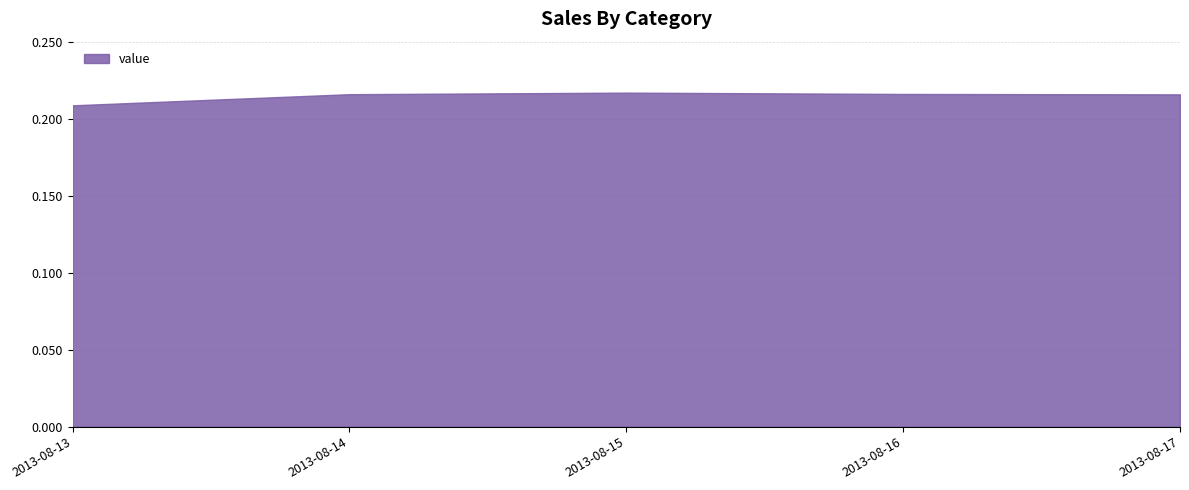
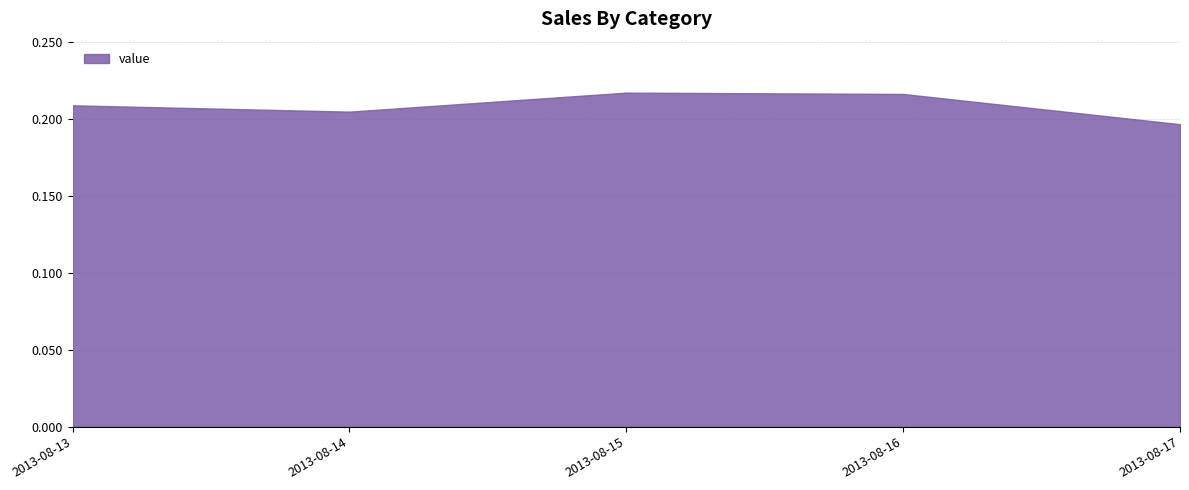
2013-08-14: 0.216 -> 0.205
2013-08-17: 0.216 -> 0.196
